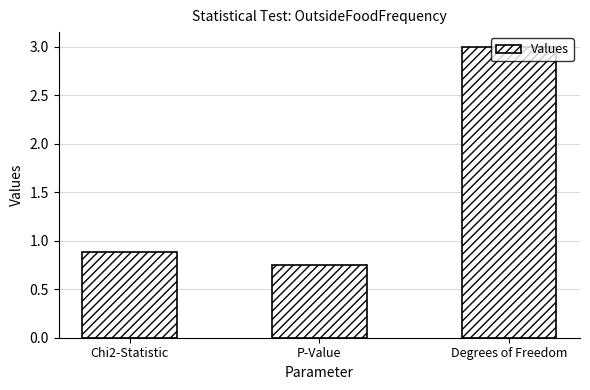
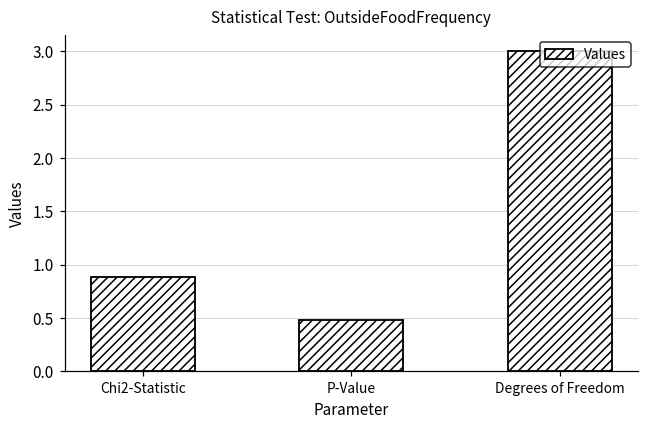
P-Value: 0.7 -> 0.5
